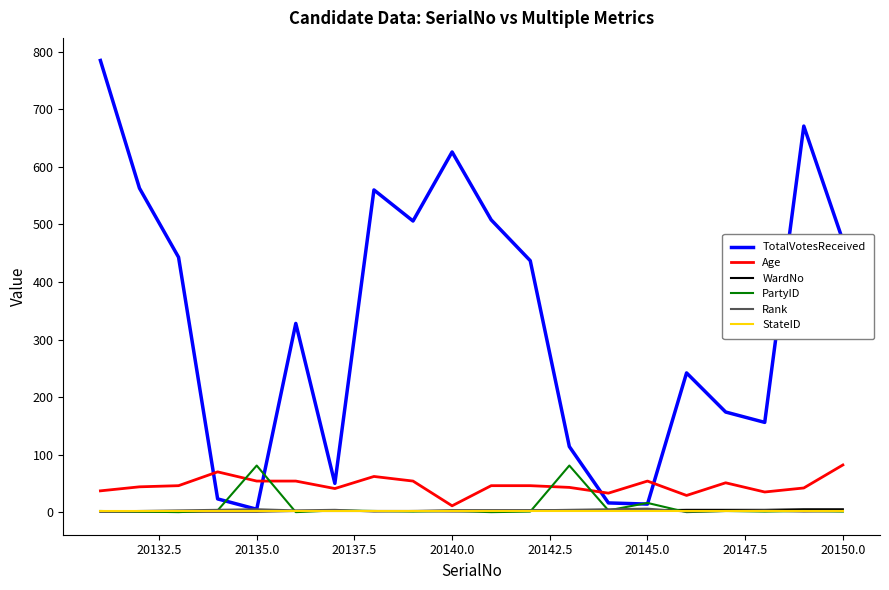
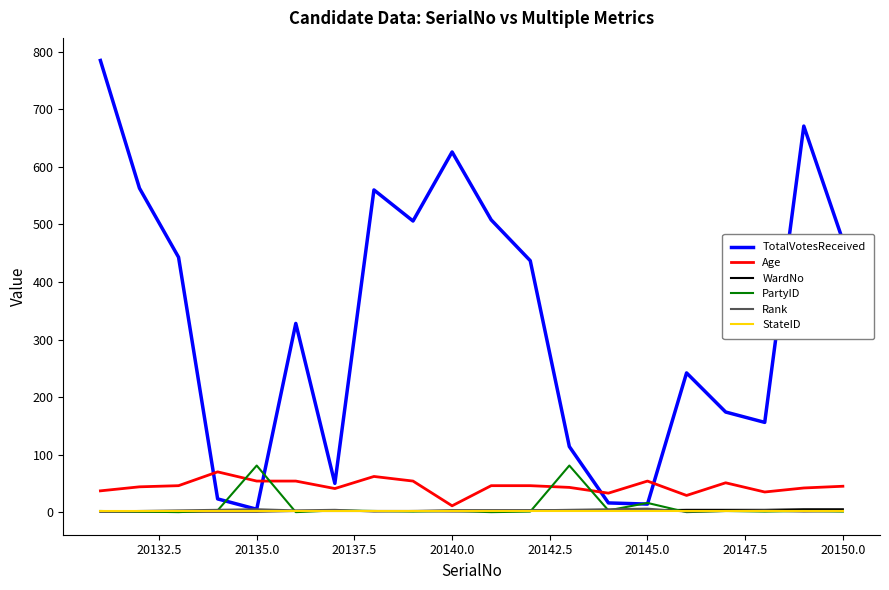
Age, 20150.0: 80 -> 50
